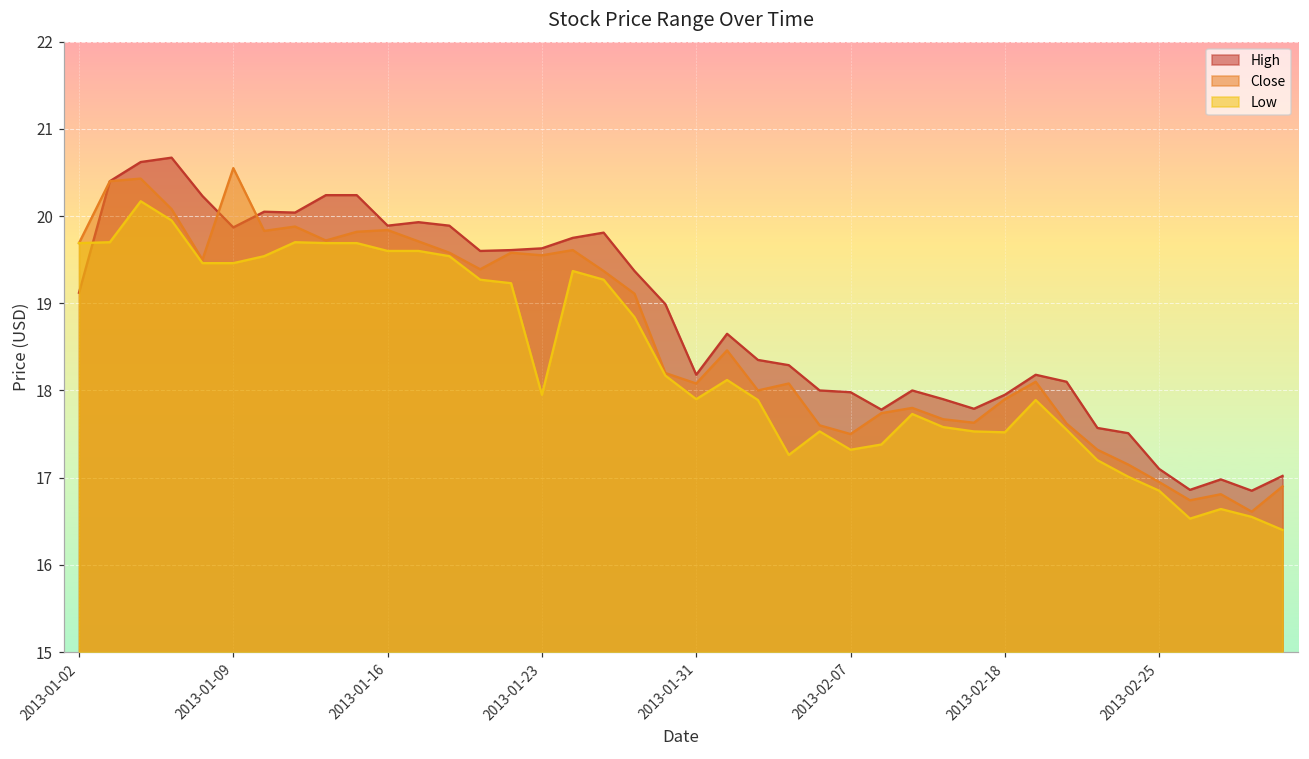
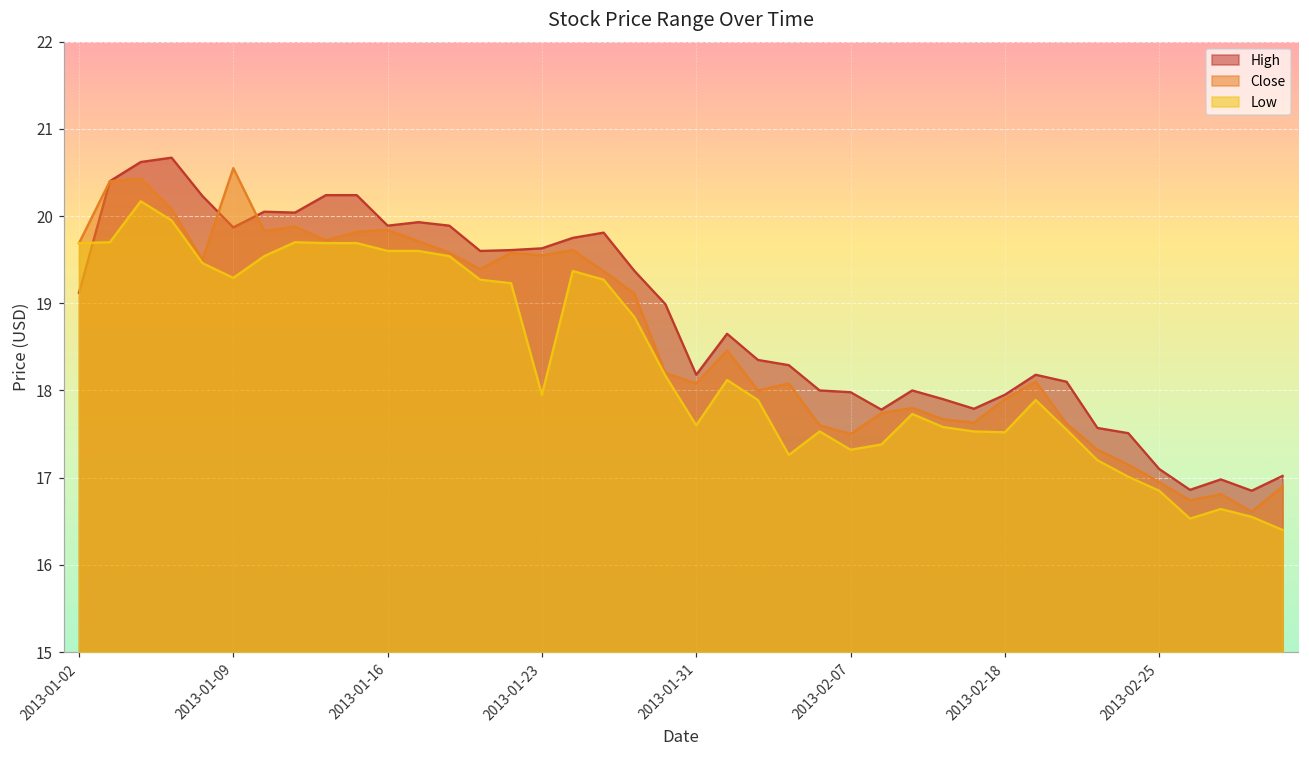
Low, 2013-01-09: 19.5 -> 19.3
Low, 2013-01-31: 17.9 -> 17.6
